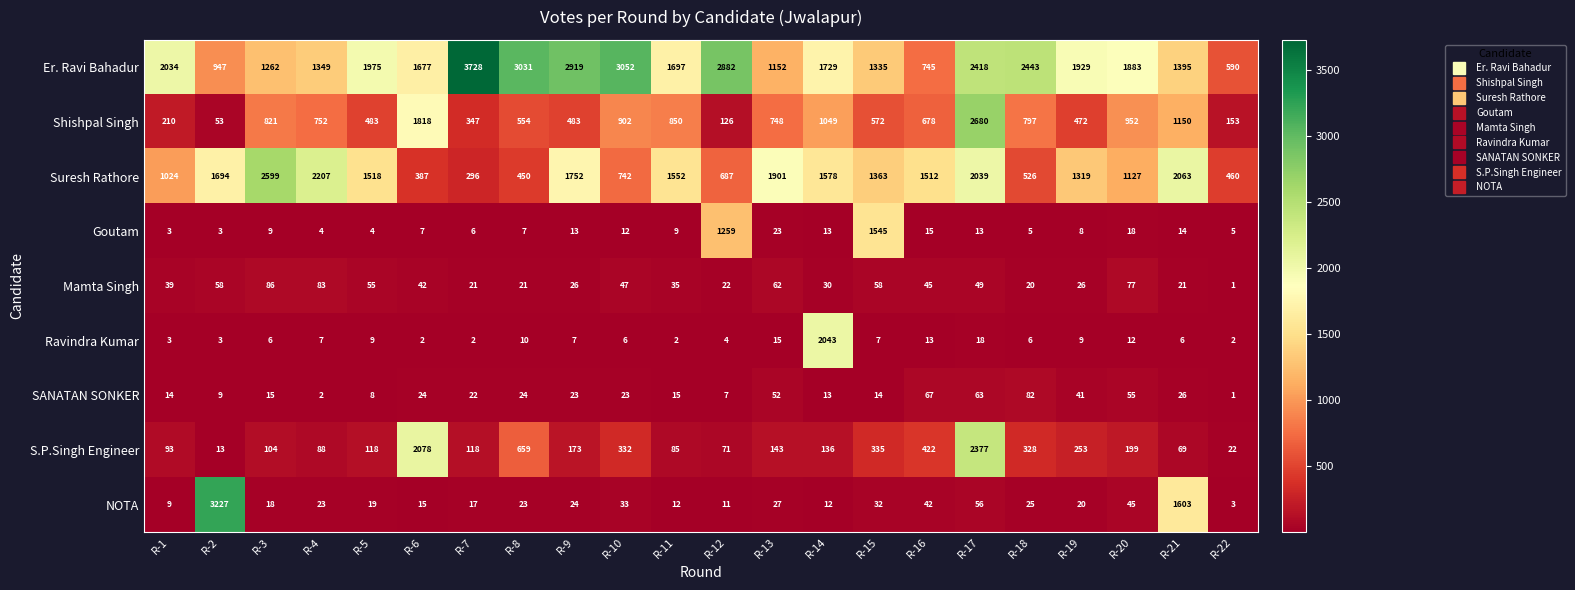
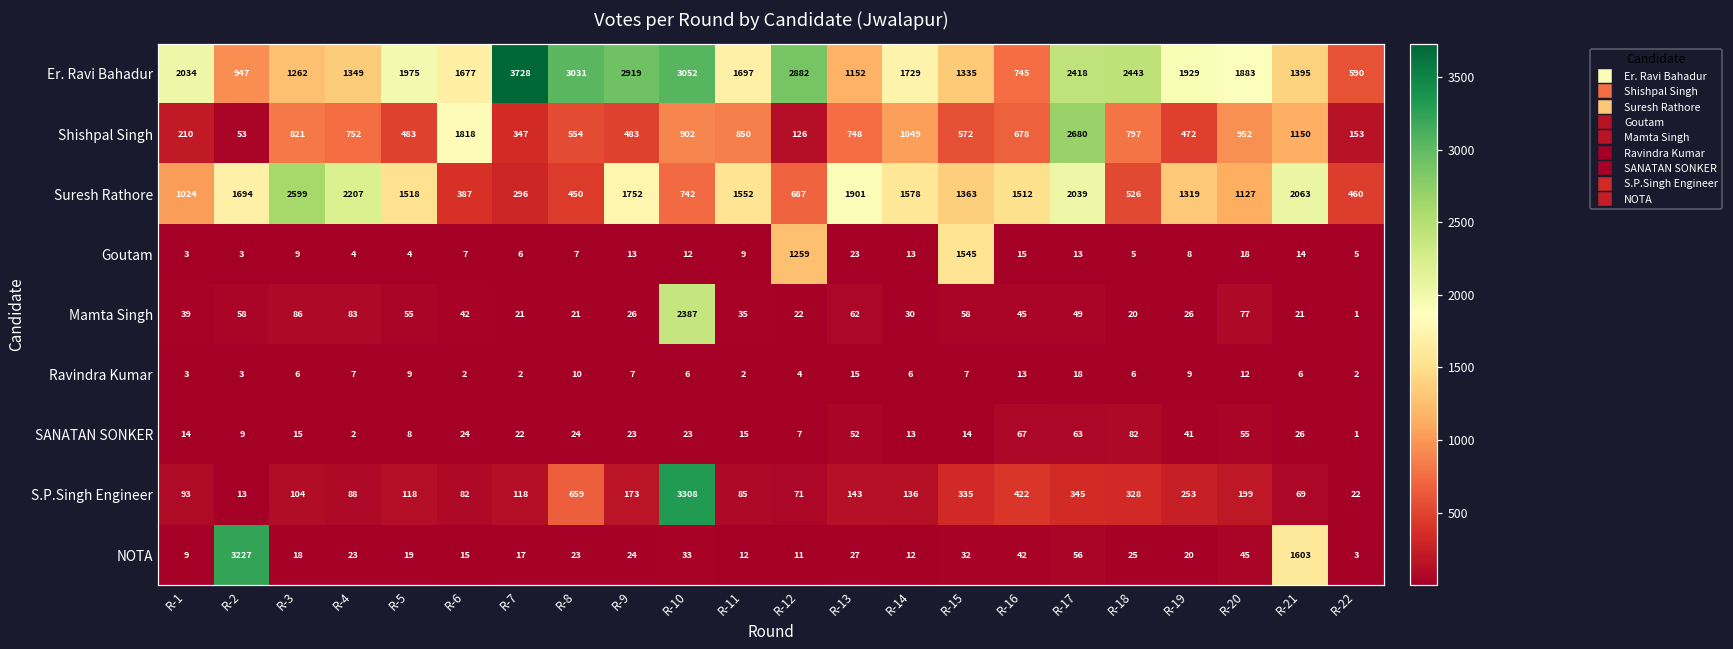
Mamta Singh, R-10: 47 -> 2387
Ravindra Kumar, R-14: 2043 -> 6
S.P.Singh Engineer, R-6: 2078 -> 82
S.P.Singh Engineer, R-10: 332 -> 3308
S.P.Singh Engineer, R-17: 2377 -> 345
